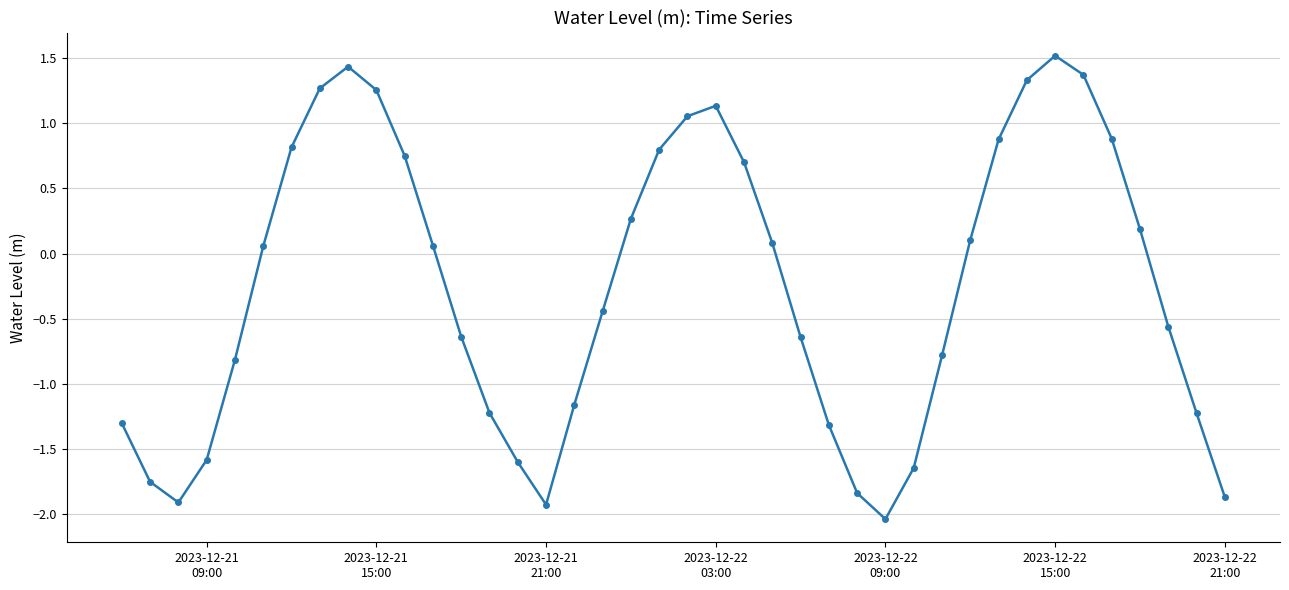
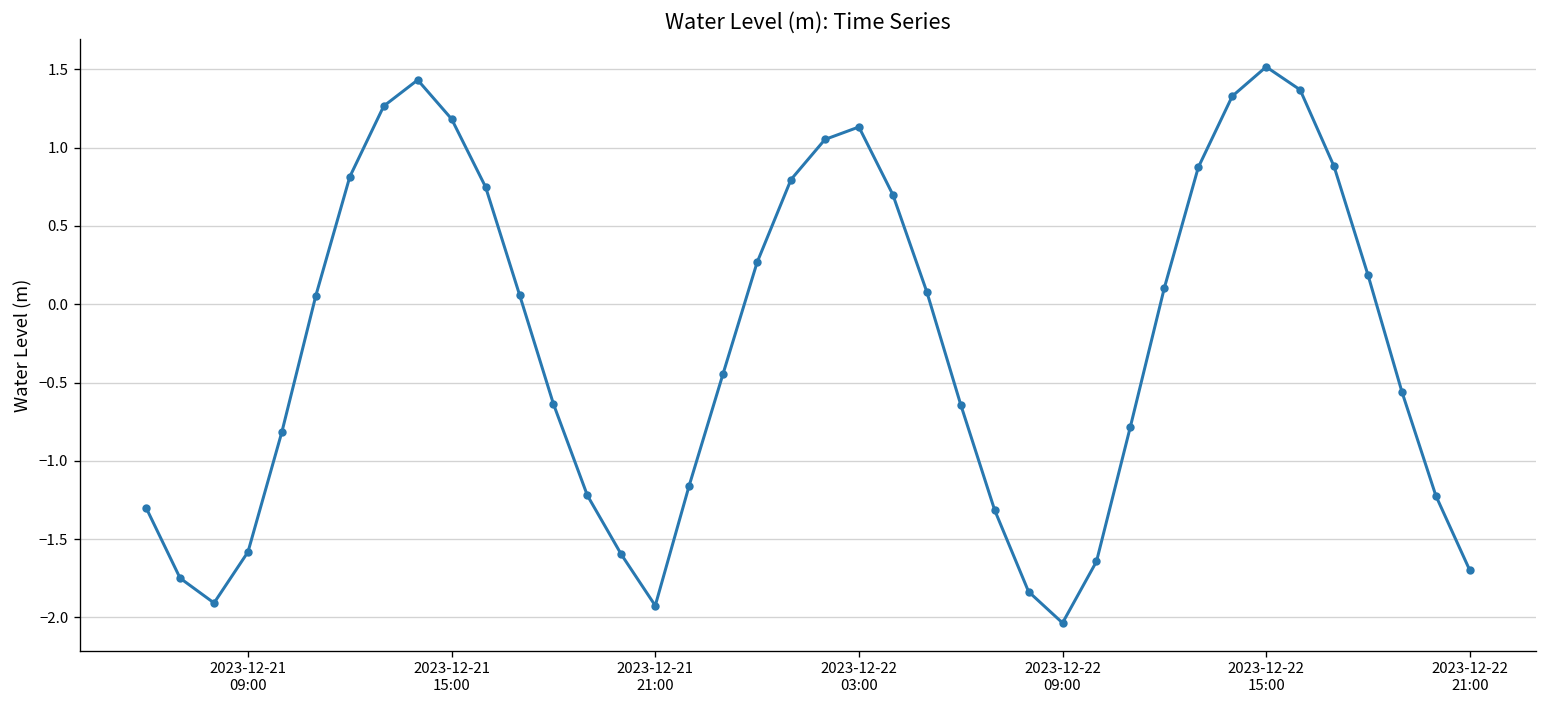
2023-12-21 15:00: 1.25 -> 1.18
2023-12-22 21:00: -1.87 -> -1.70
